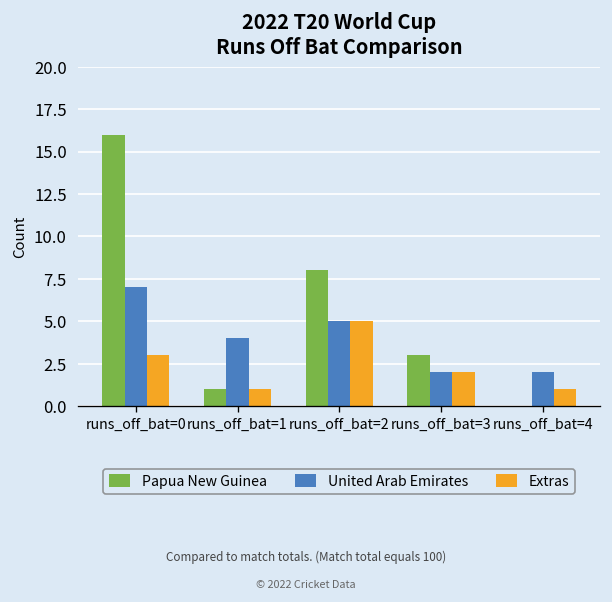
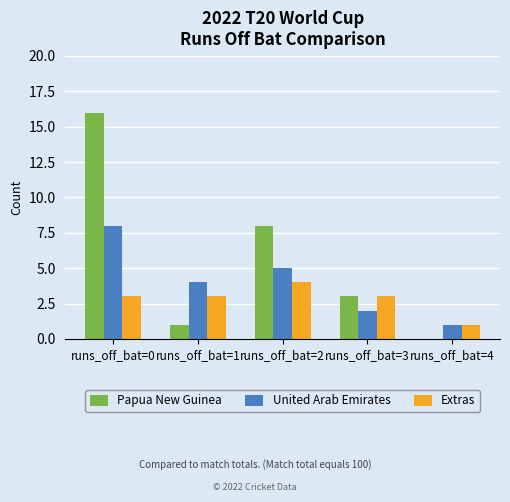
United Arab Emirates, runs_off_bat=0: 7 -> 8
Extras, runs_off_bat=1: 1 -> 3
Extras, runs_off_bat=2: 5 -> 4
Extras, runs_off_bat=3: 2 -> 3
United Arab Emirates, runs_off_bat=4: 2 -> 1
